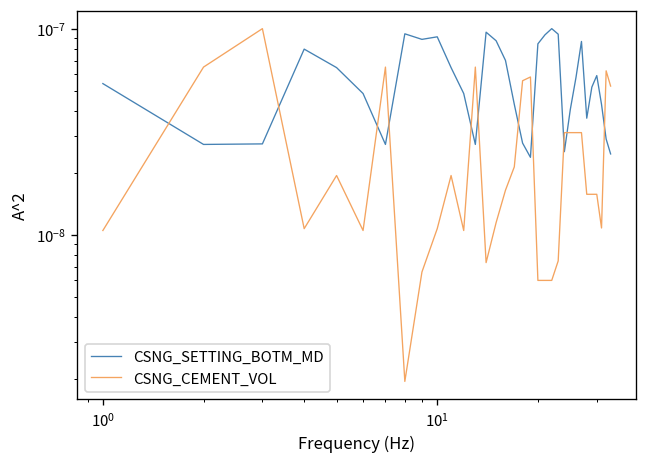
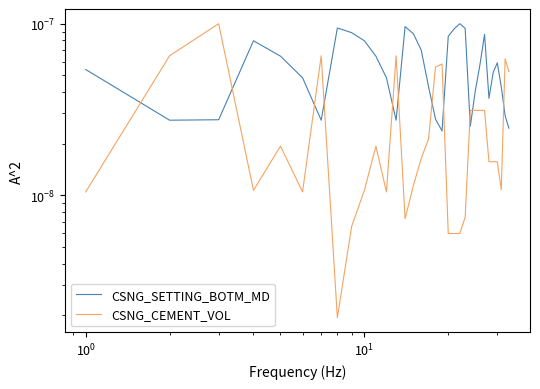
CSNG_SETTING_BOTM_MD, 10^1: 0.00000009 -> 0.00000008
